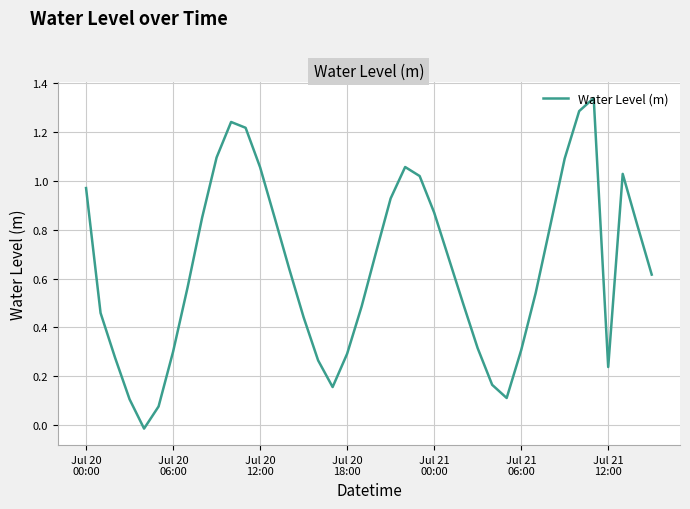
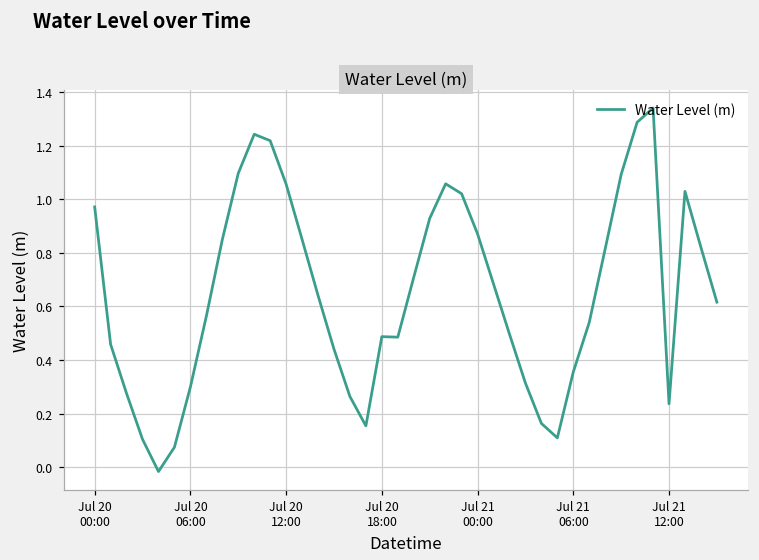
Jul 20 18:00: 0.29 -> 0.49
Jul 21 06:00: 0.31 -> 0.36
